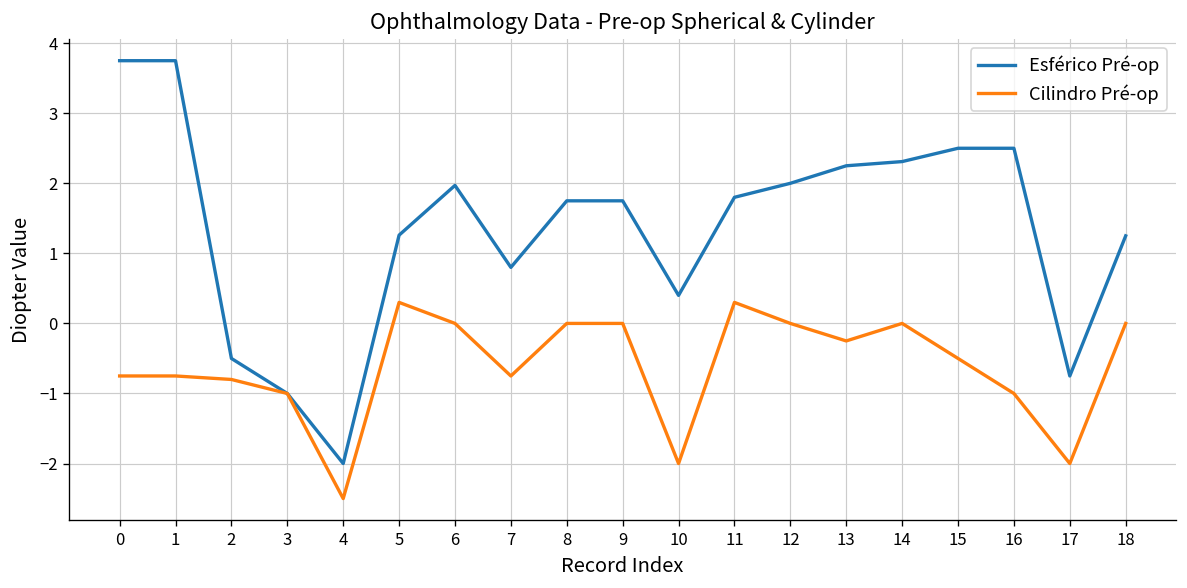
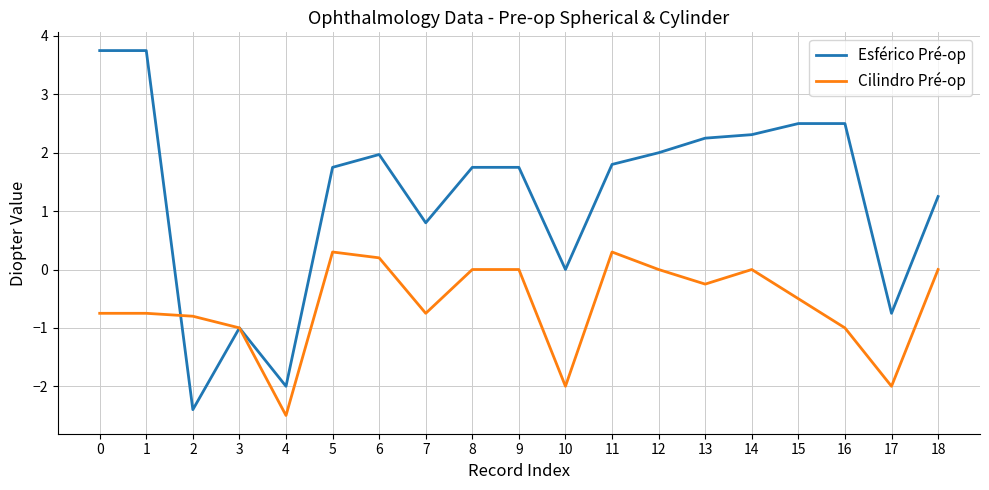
Esférico Pré-op, 2: -0.5 -> -2.4
Esférico Pré-op, 5: 1.3 -> 1.8
Cilindro Pré-op, 6: 0.0 -> 0.2
Esférico Pré-op, 10: 0.4 -> 0.0
